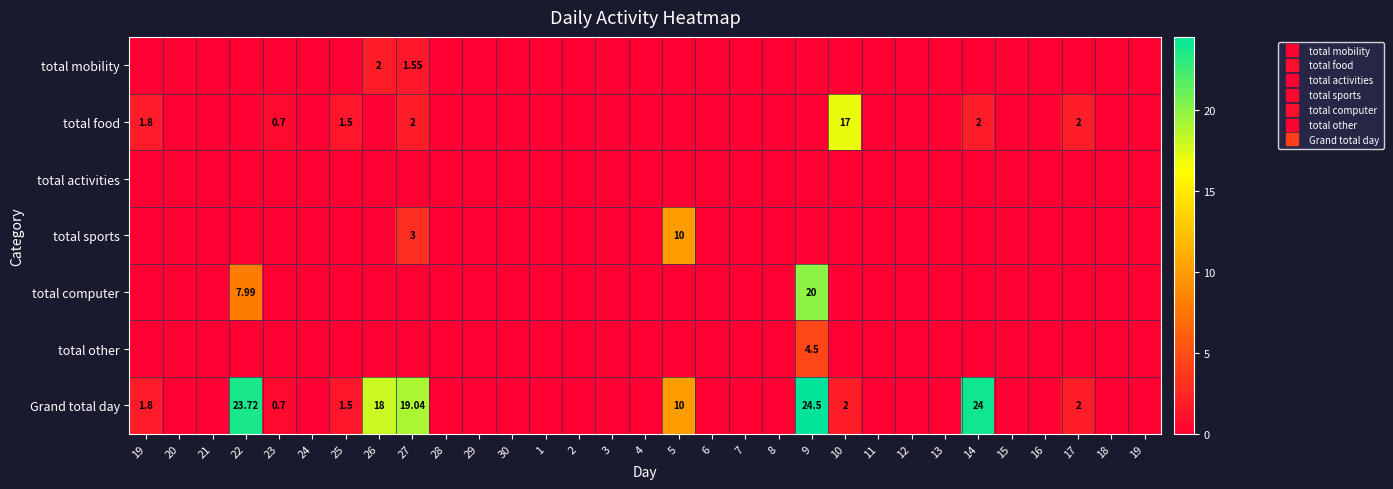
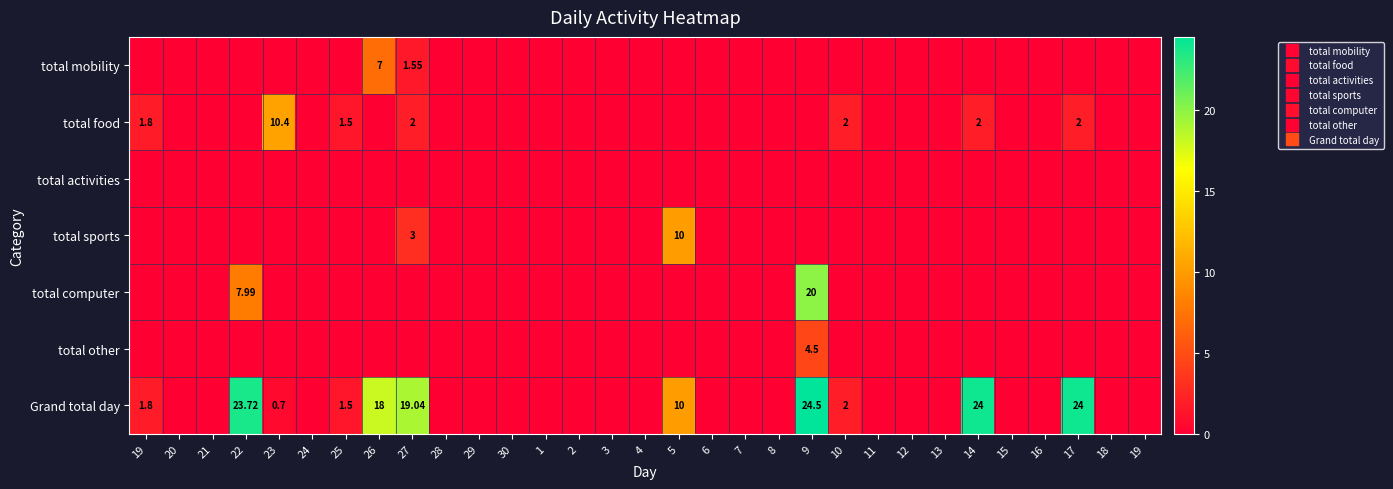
total mobility, 26: 2 -> 7
total food, 23: 0.7 -> 10.4
total food, 10: 17 -> 2
Grand total day, 17: 2 -> 24
